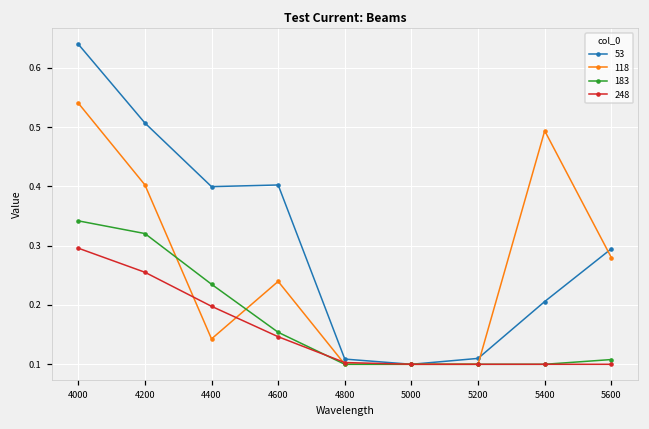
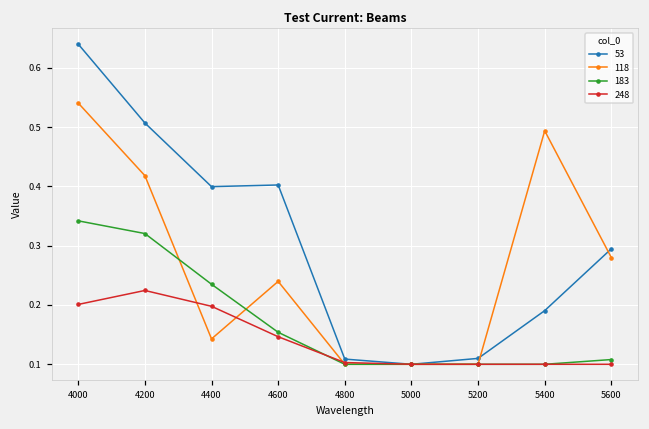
248, 4000: 0.30 -> 0.20
118, 4200: 0.40 -> 0.42
248, 4200: 0.26 -> 0.22
53, 5400: 0.21 -> 0.19
